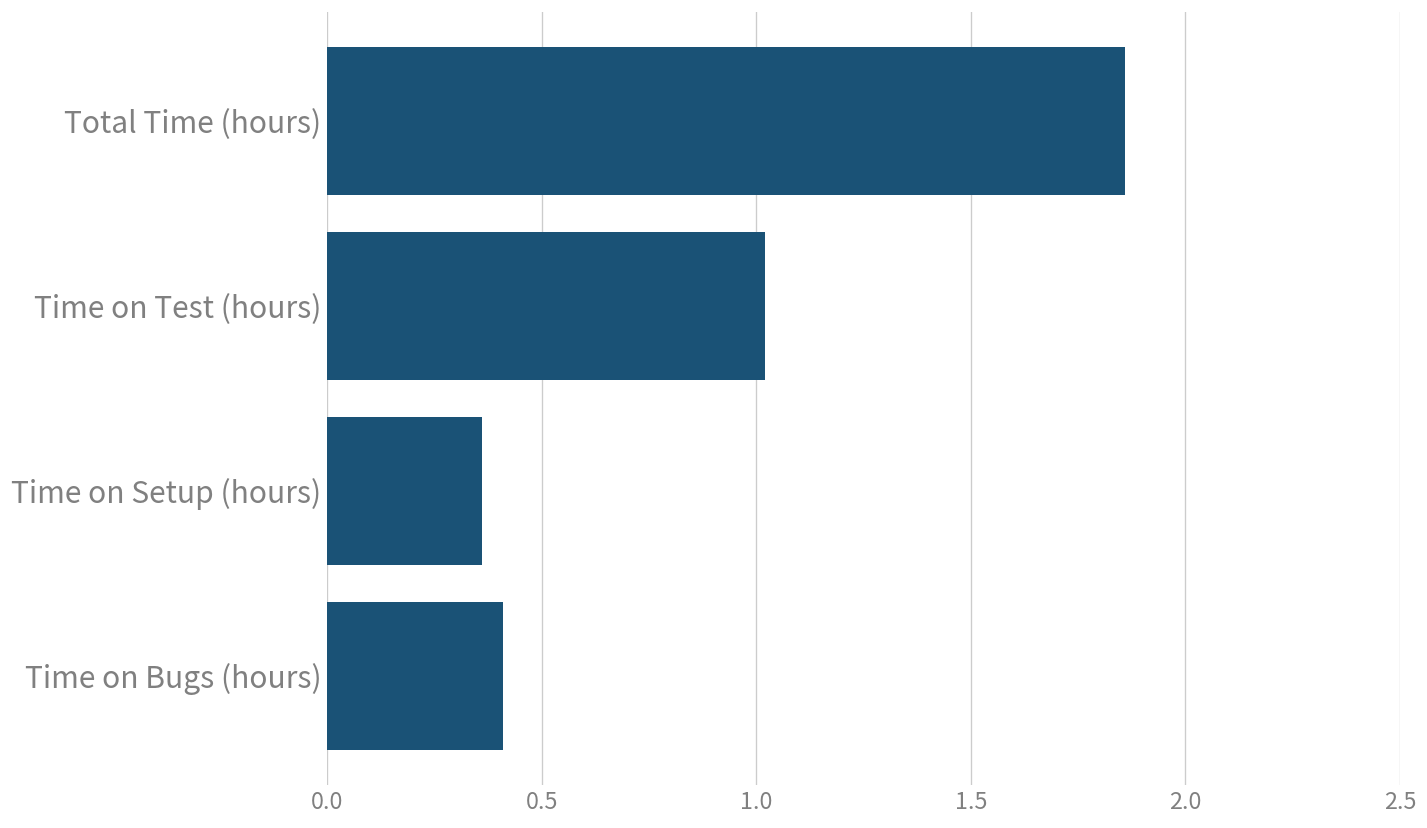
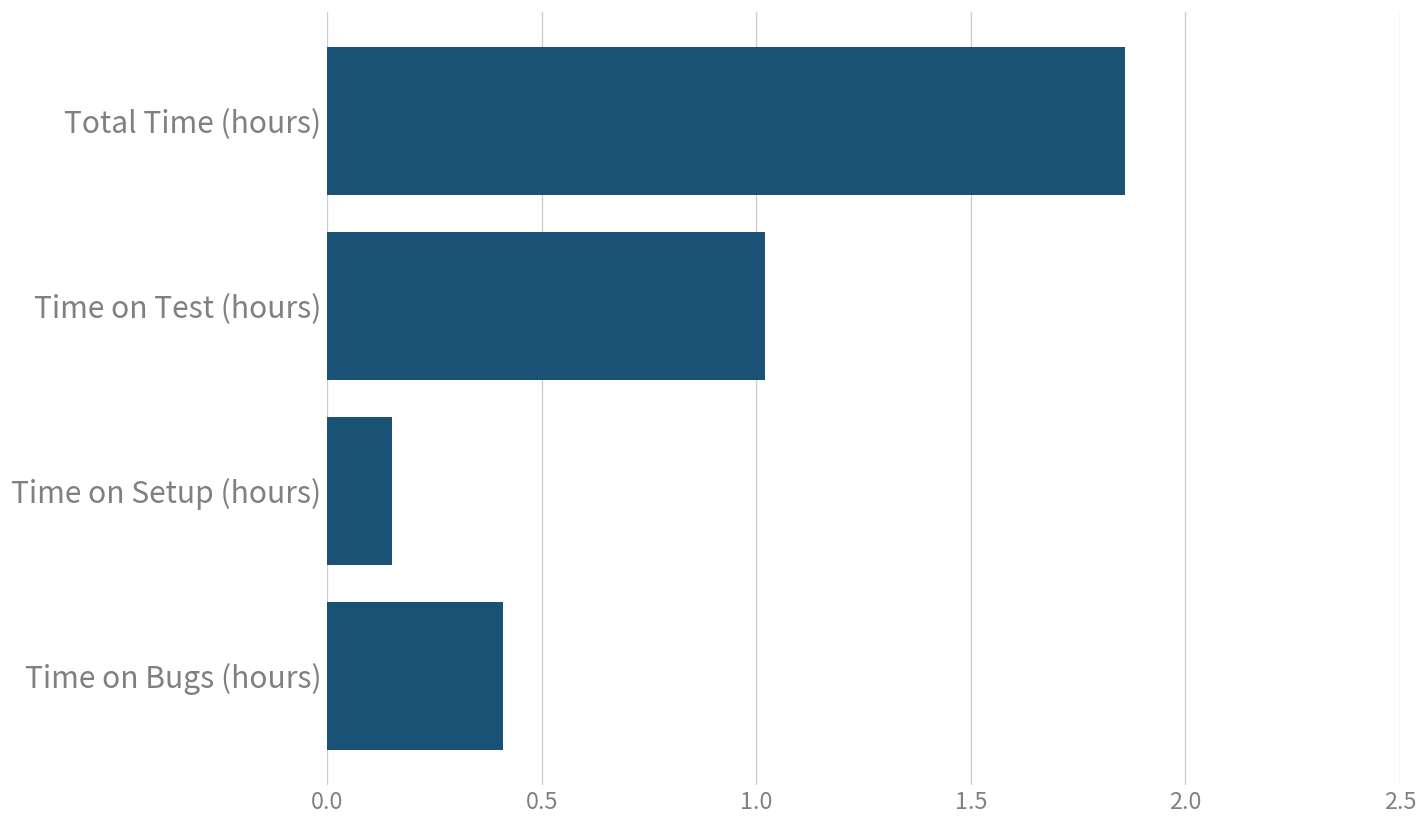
Time on Setup (hours): 0.36 -> 0.15
